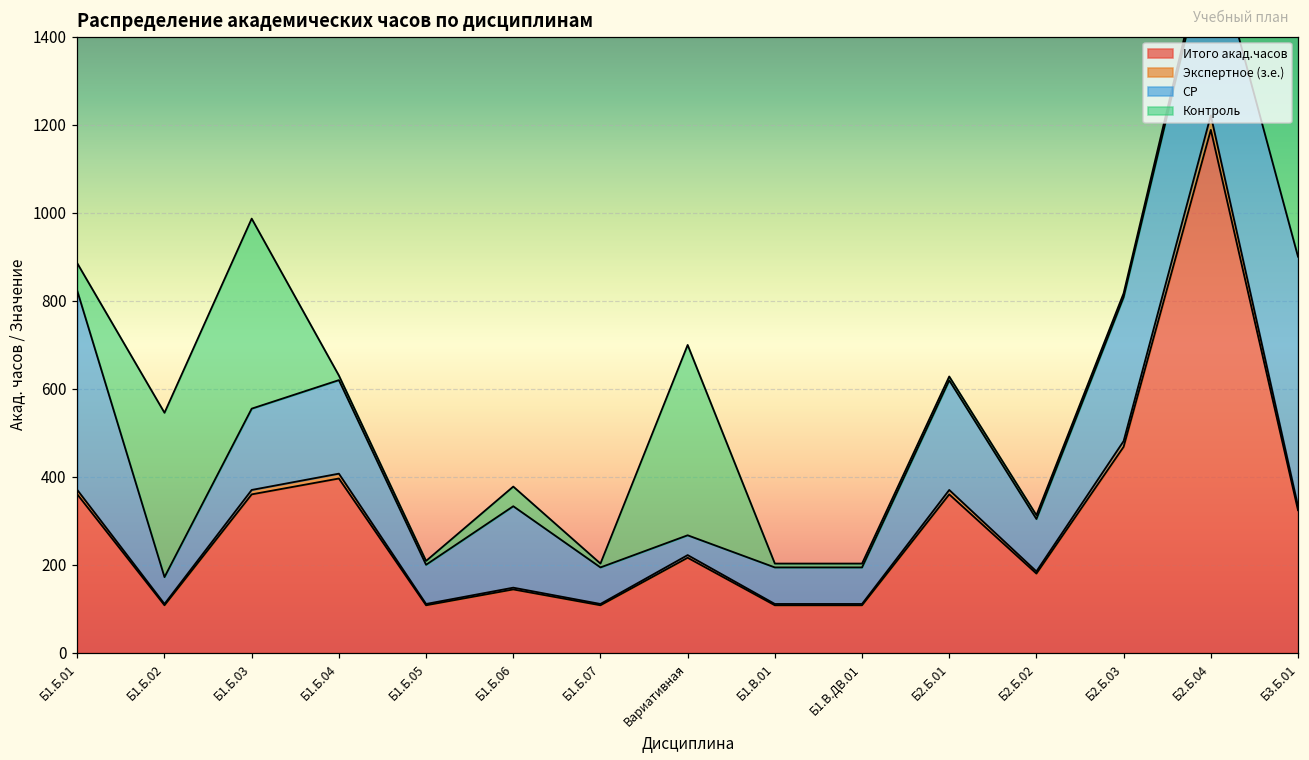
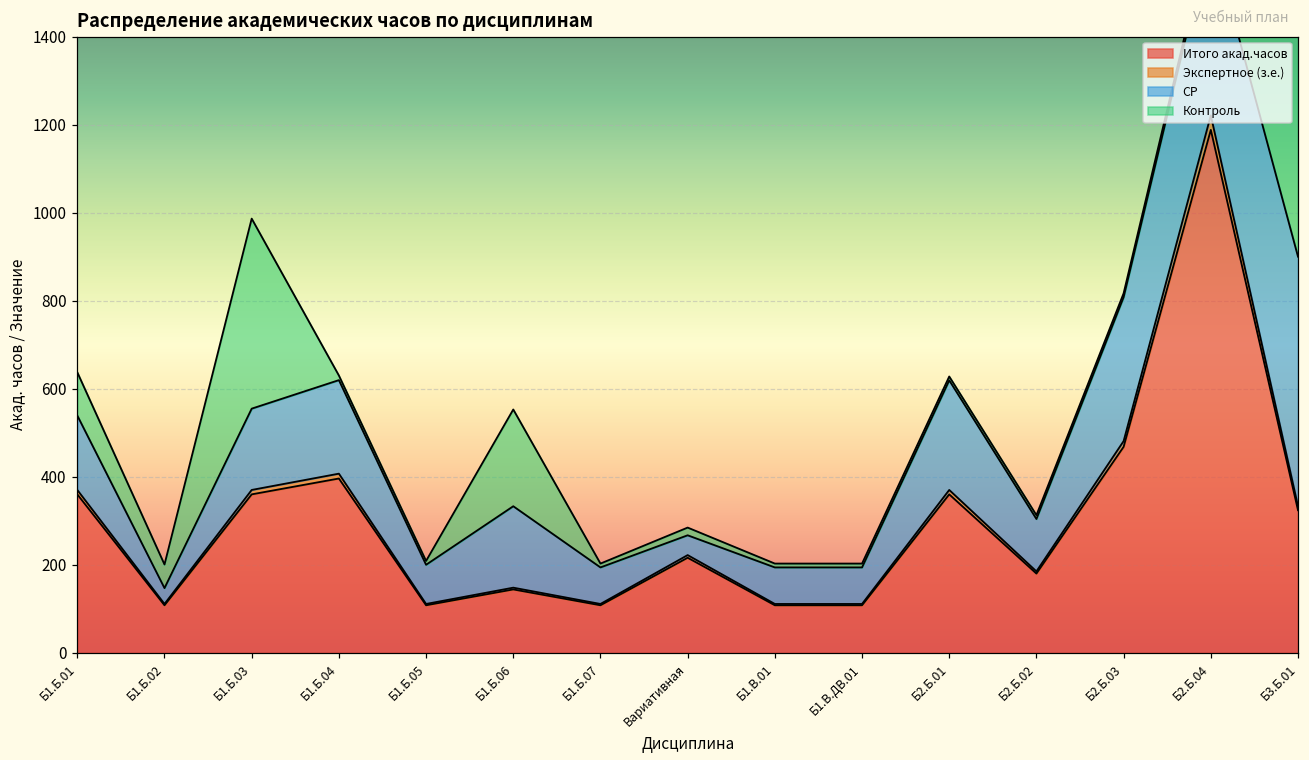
СР, Б1.Б.01: 450 -> 170
Контроль, Б1.Б.01: 60 -> 100
СР, Б1.Б.02: 60 -> 40
Контроль, Б1.Б.02: 370 -> 50
Контроль, Б1.Б.06: 40 -> 220
Контроль, Вариативная: 430 -> 20
